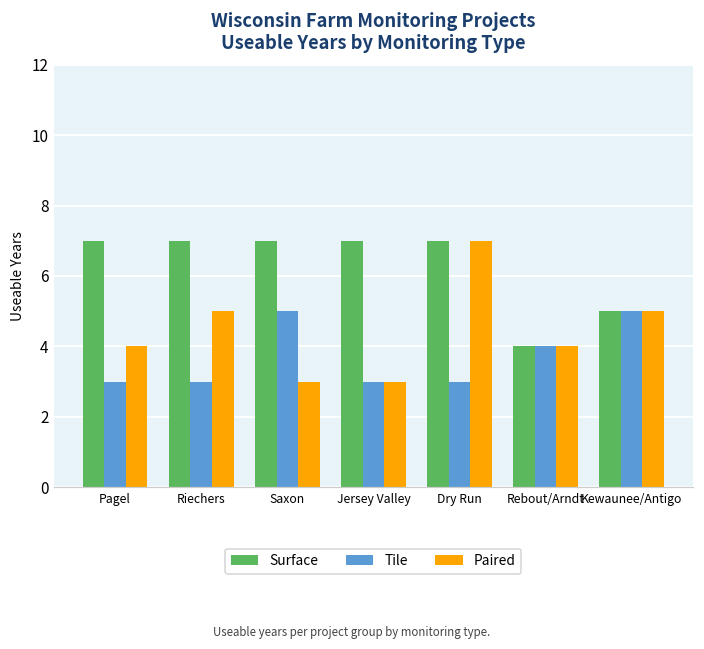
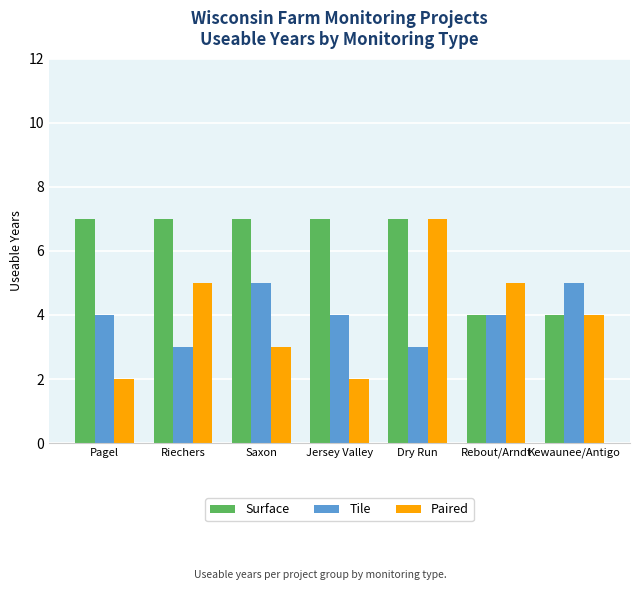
Tile, Pagel: 3 -> 4
Paired, Pagel: 4 -> 2
Tile, Jersey Valley: 3 -> 4
Paired, Jersey Valley: 3 -> 2
Paired, Rebout/Arndt: 4 -> 5
Surface, Kewaunee/Antigo: 5 -> 4
Paired, Kewaunee/Antigo: 5 -> 4
